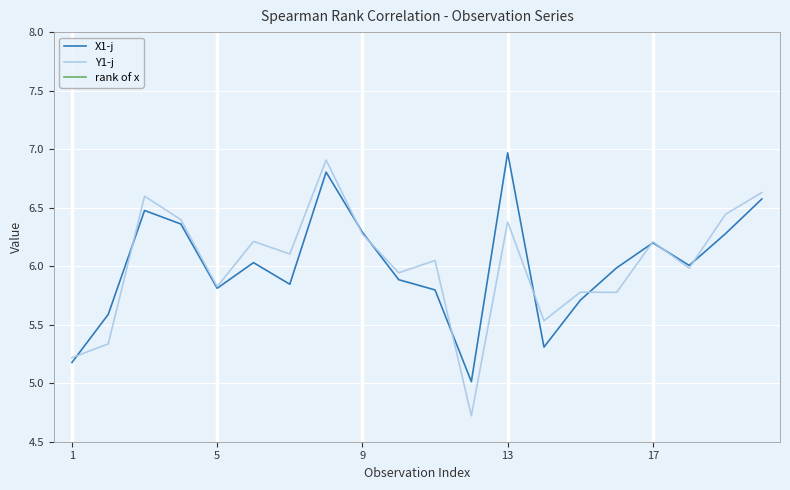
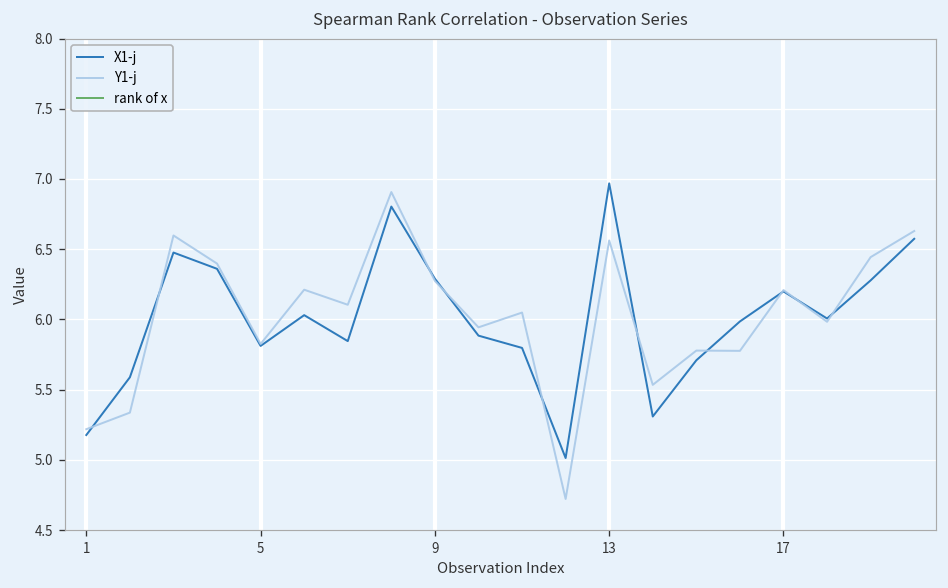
Y1-j, 13: 6.38 -> 6.56
